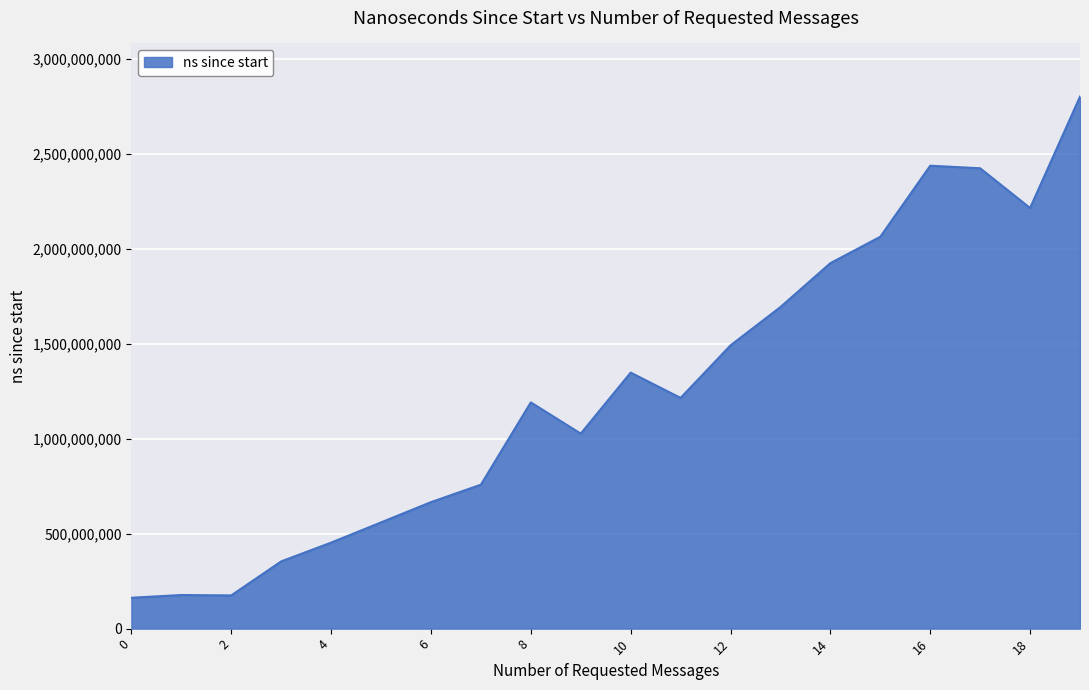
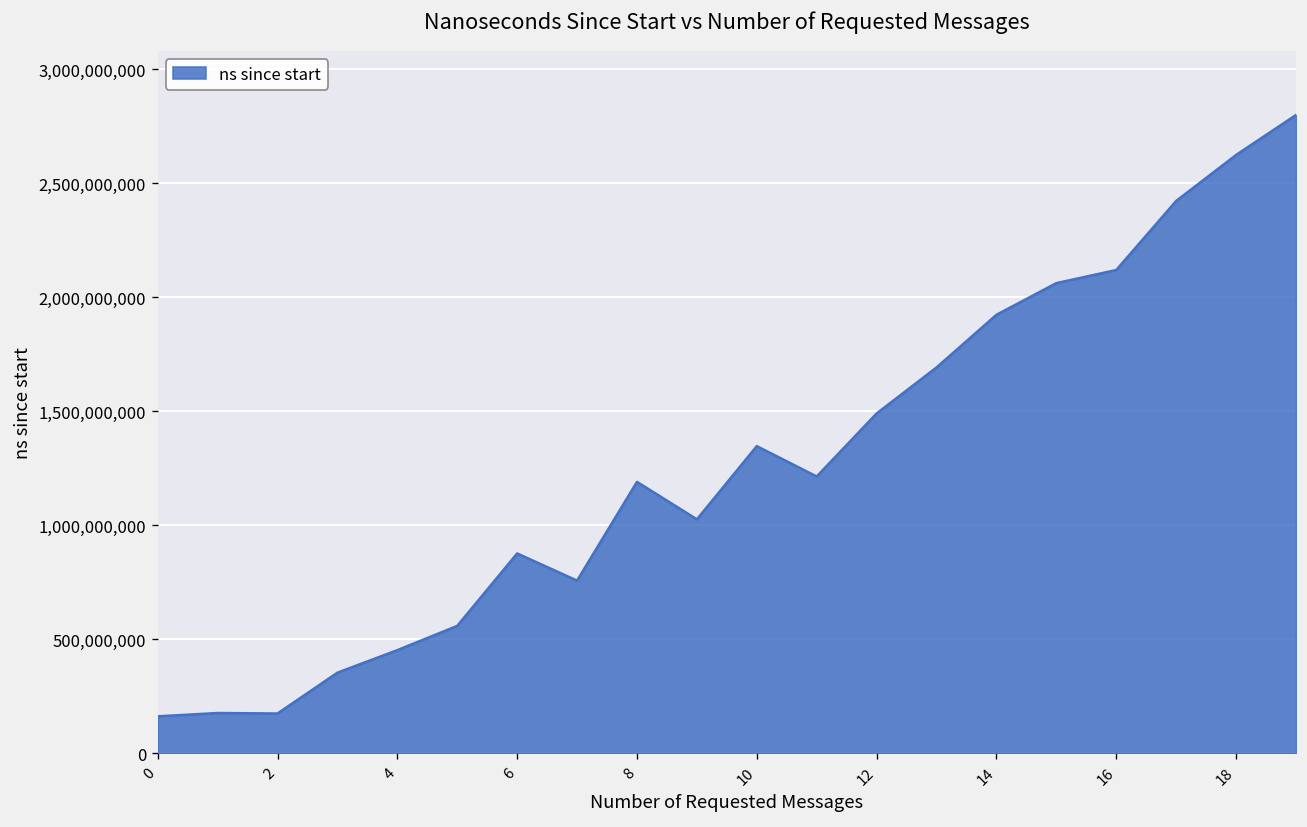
6: 670,000,000 -> 880,000,000
16: 2,440,000,000 -> 2,120,000,000
18: 2,210,000,000 -> 2,630,000,000
